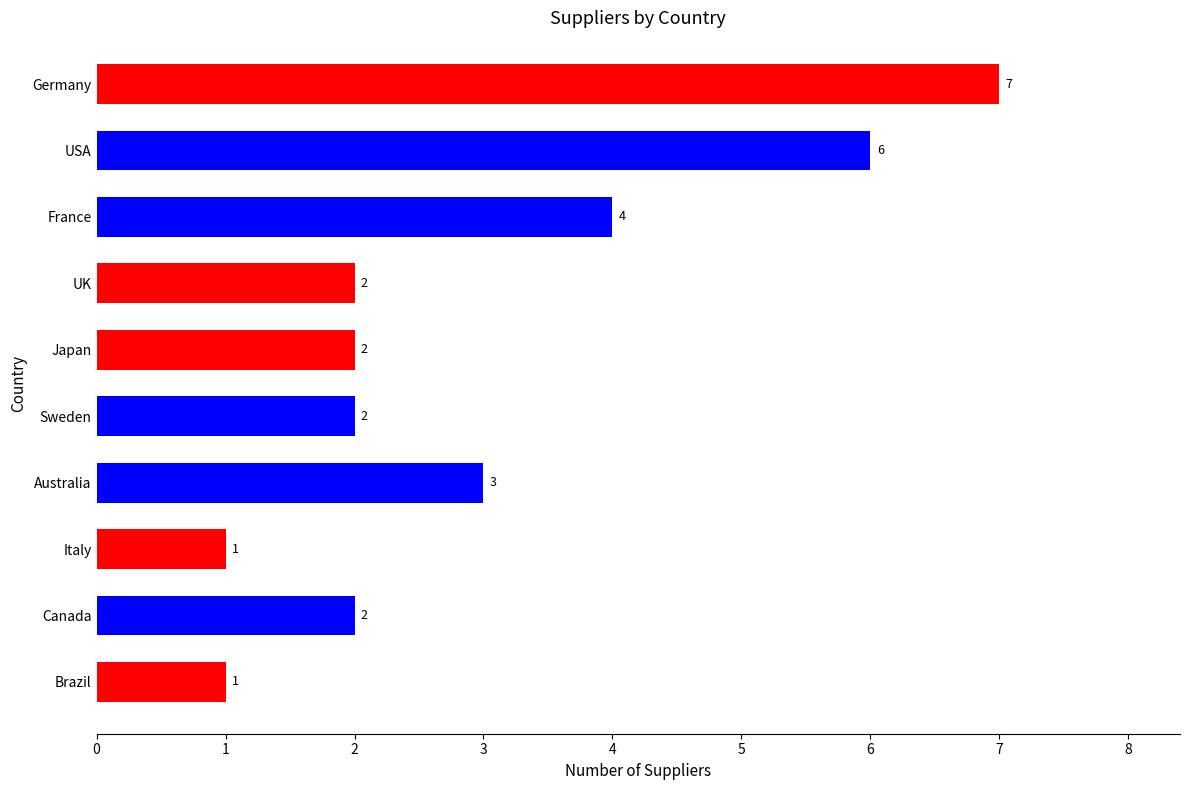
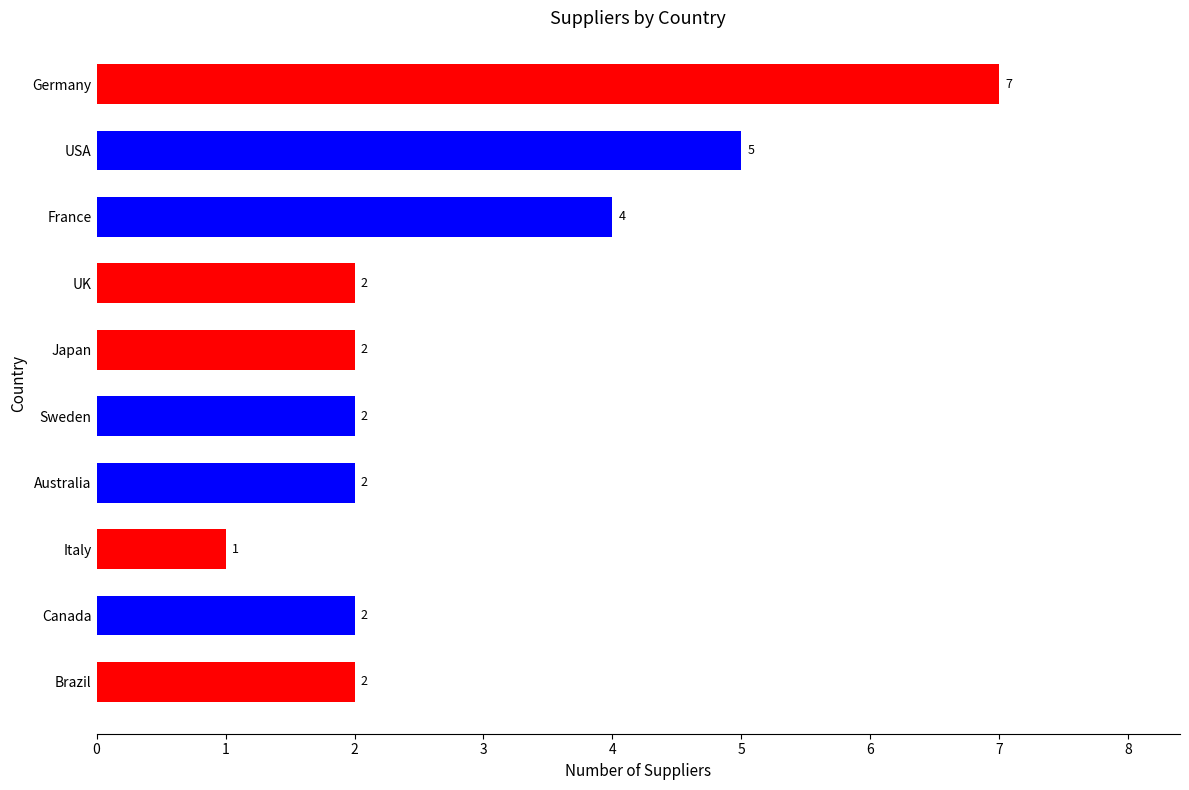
USA: 6 -> 5
Australia: 3 -> 2
Brazil: 1 -> 2
